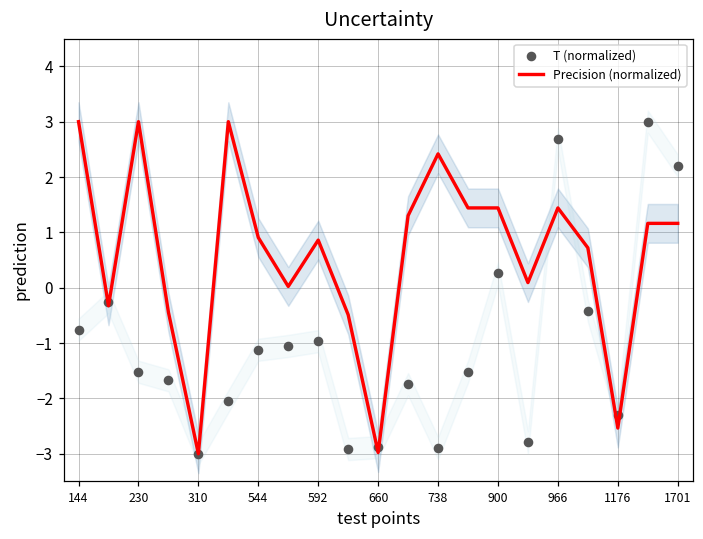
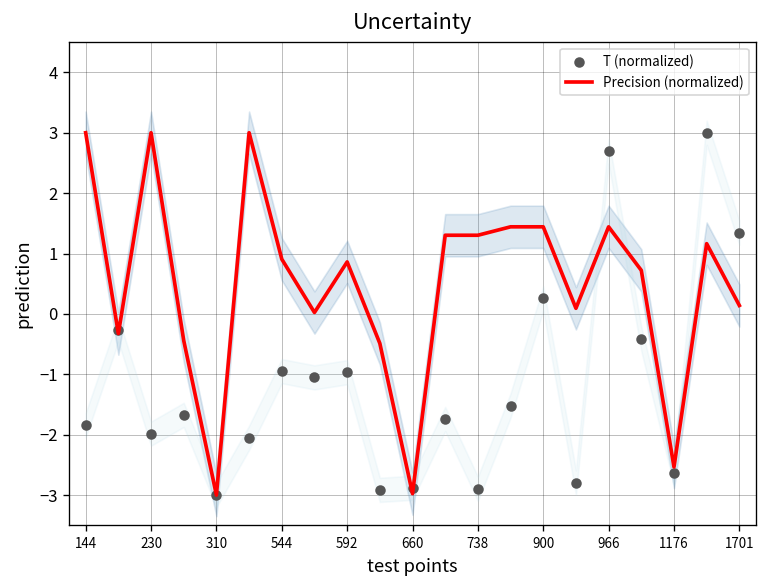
T (normalized), 144: -0.8 -> -1.8
T (normalized), 230: -1.5 -> -2.0
T (normalized), 544: -1.1 -> -0.9
Precision (normalized), 738: 2.4 -> 1.3
T (normalized), 1176: -2.3 -> -2.6
Precision (normalized), 1701: 1.2 -> 0.1
T (normalized), 1701: 2.2 -> 1.3
